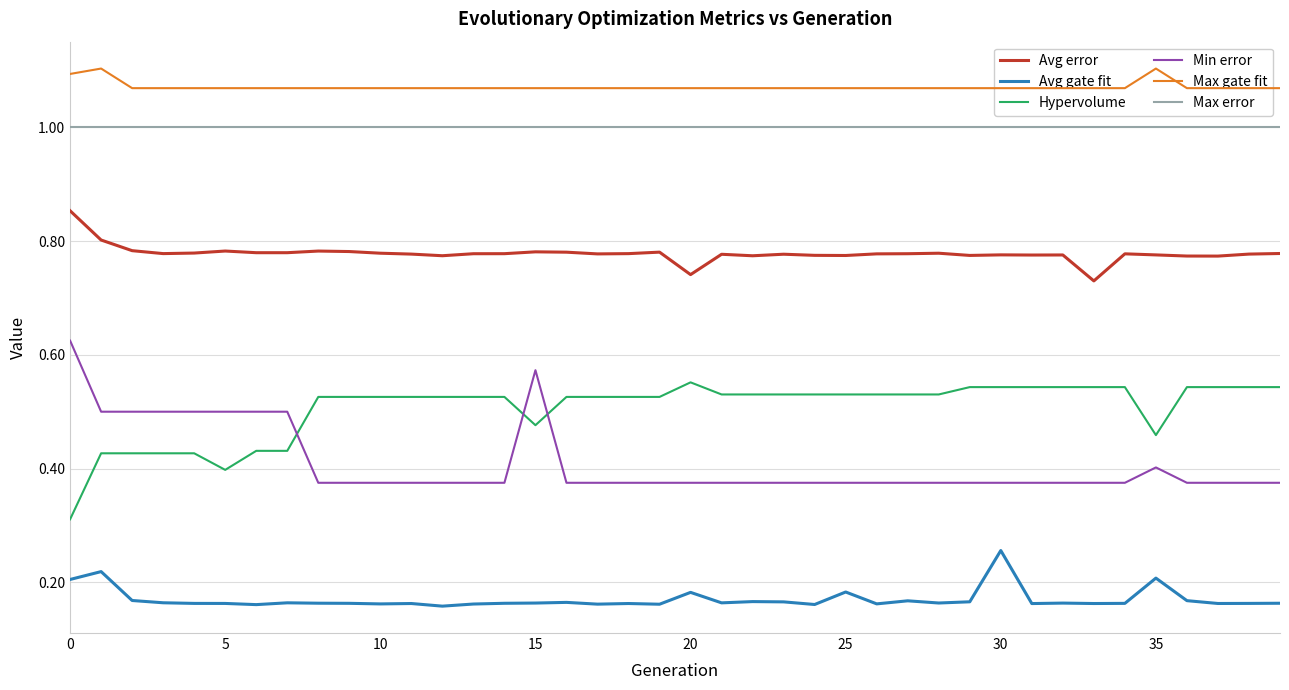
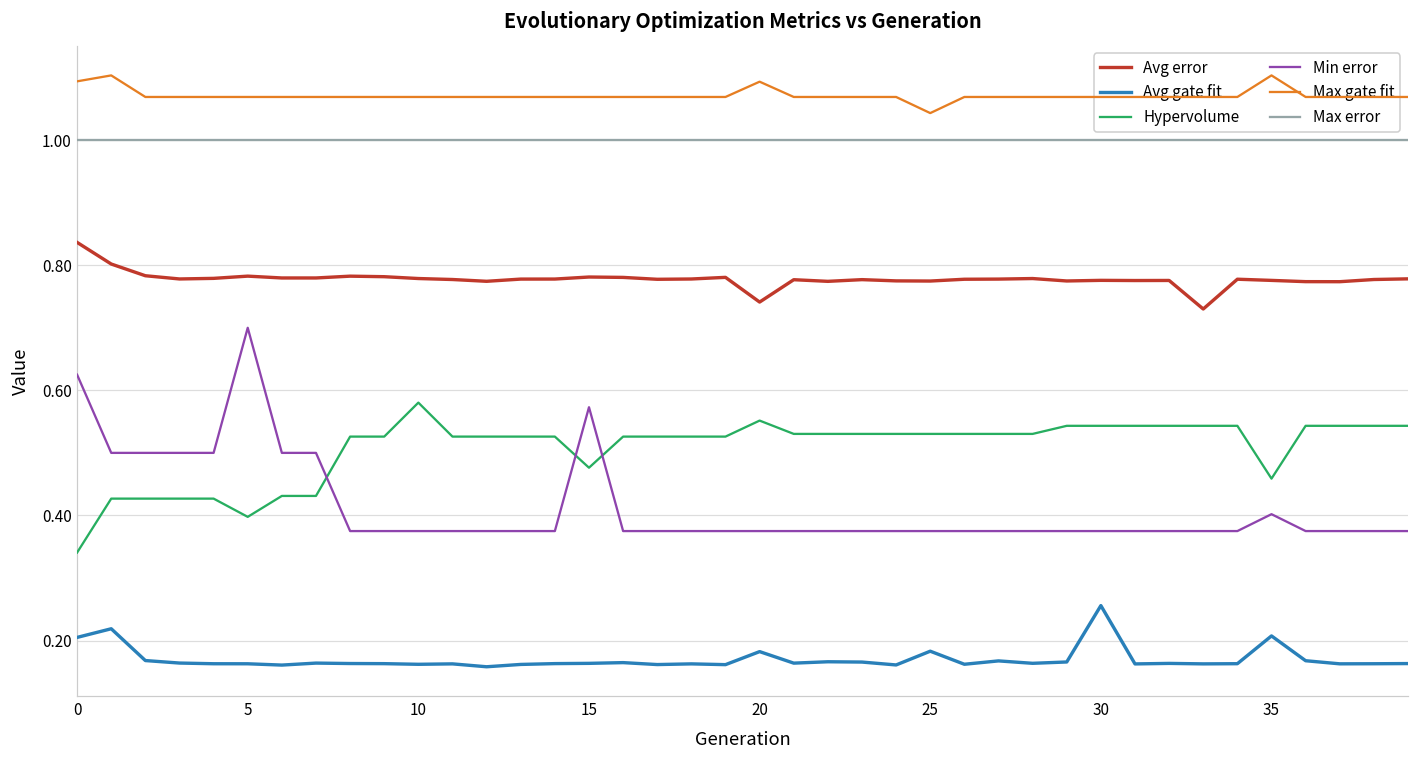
Avg error, 0: 0.85 -> 0.84
Hypervolume, 0: 0.31 -> 0.34
Min error, 5: 0.5 -> 0.7
Hypervolume, 10: 0.53 -> 0.58
Max gate fit, 20: 1.07 -> 1.09
Max gate fit, 25: 1.07 -> 1.04
